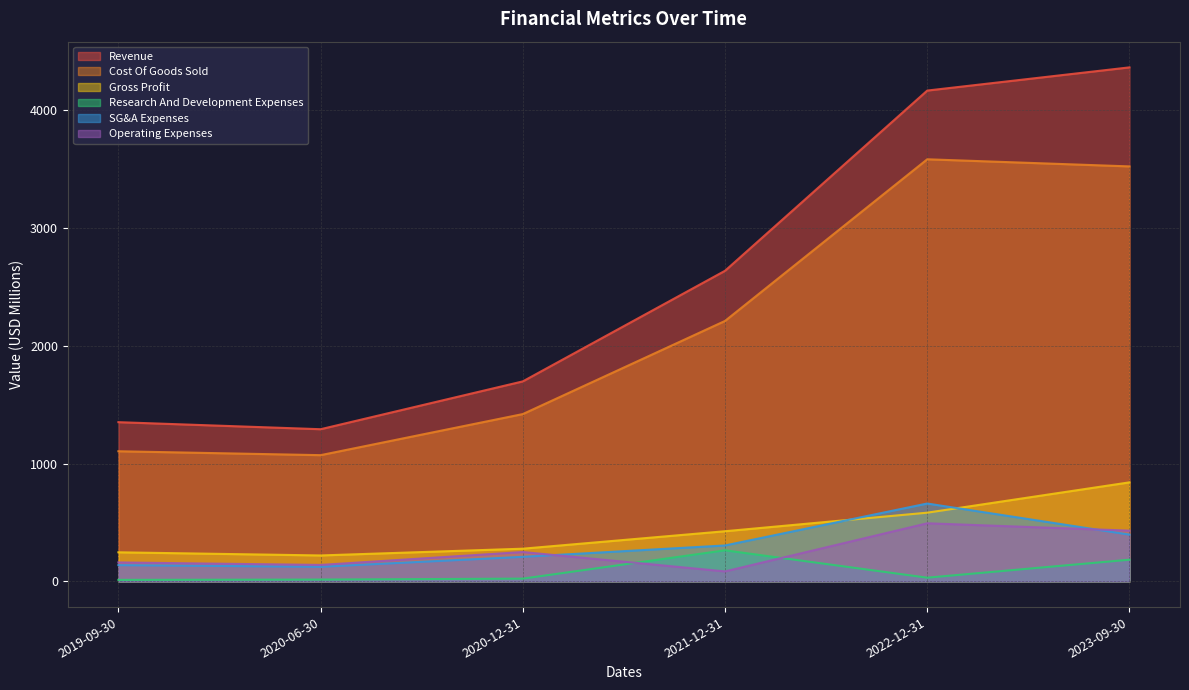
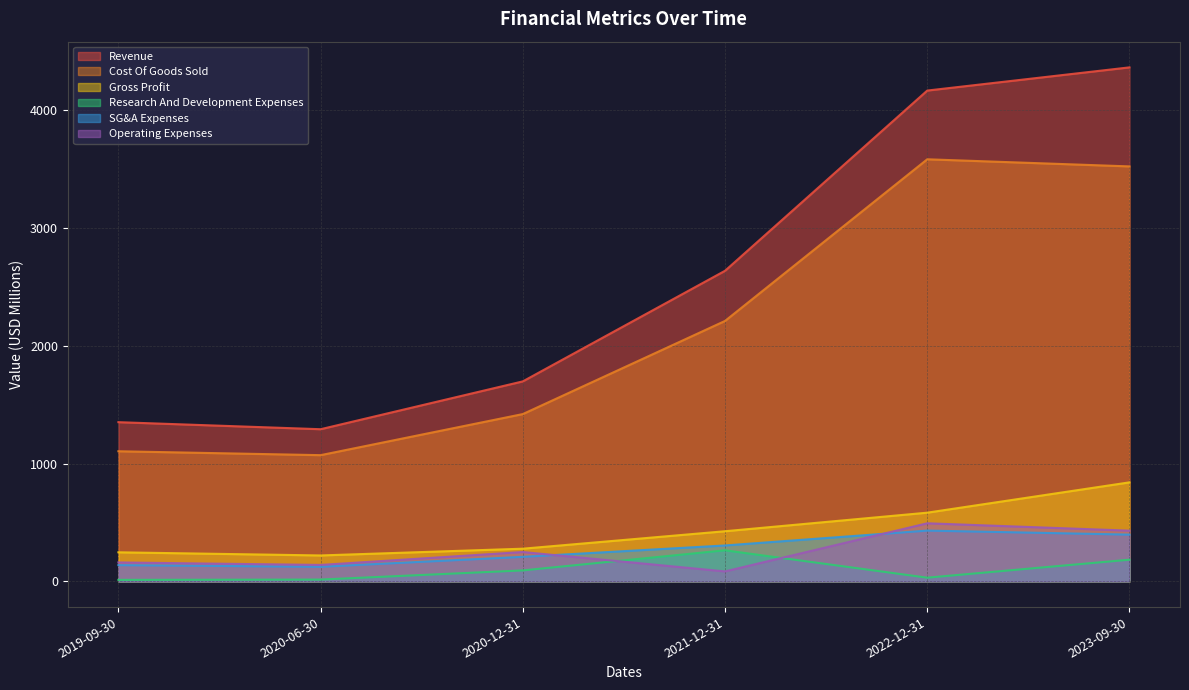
Research And Development Expenses, 2020-12-31: 20 -> 90
SG&A Expenses, 2022-12-31: 660 -> 430
